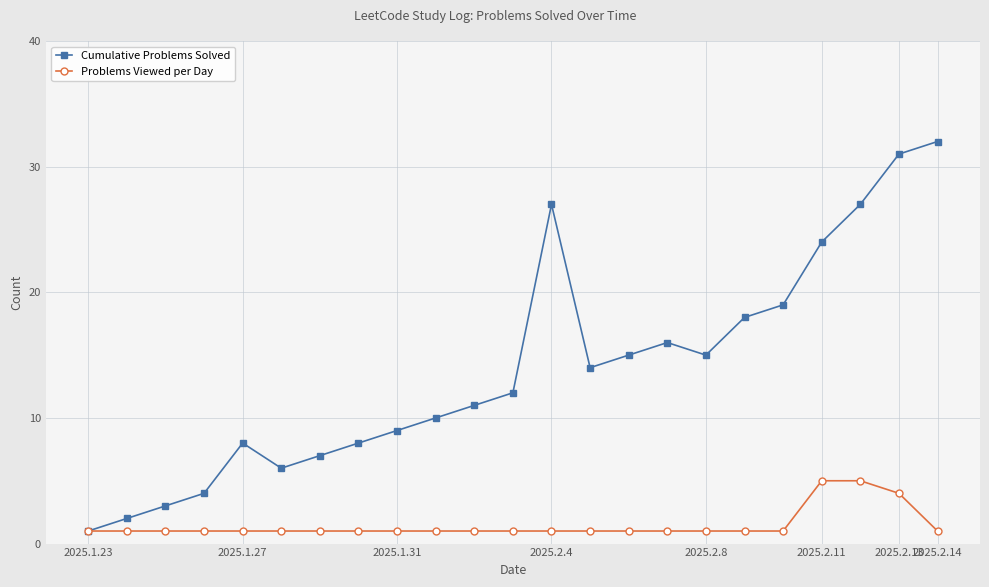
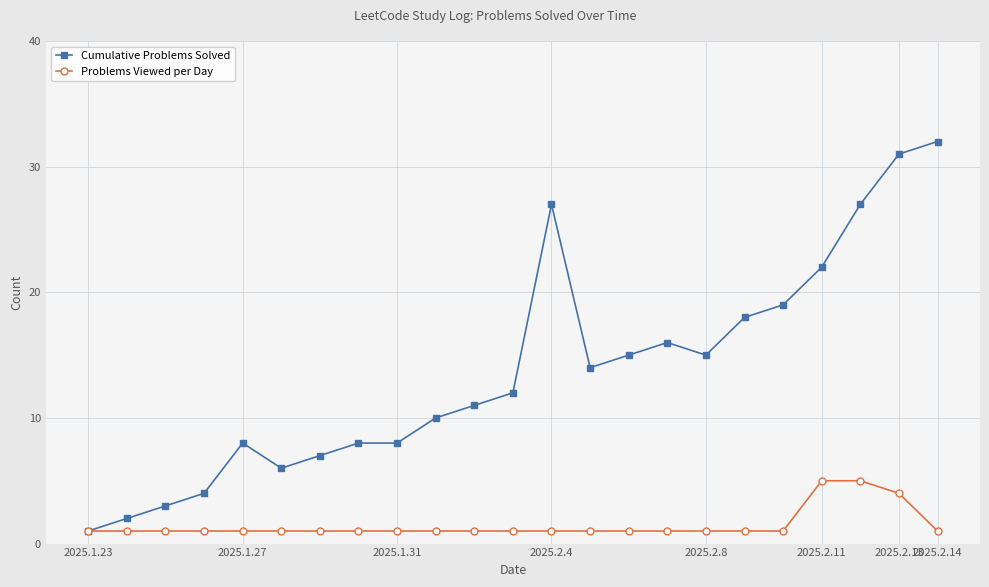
Cumulative Problems Solved, 2025.1.31: 9 -> 8
Cumulative Problems Solved, 2025.2.11: 24 -> 22
